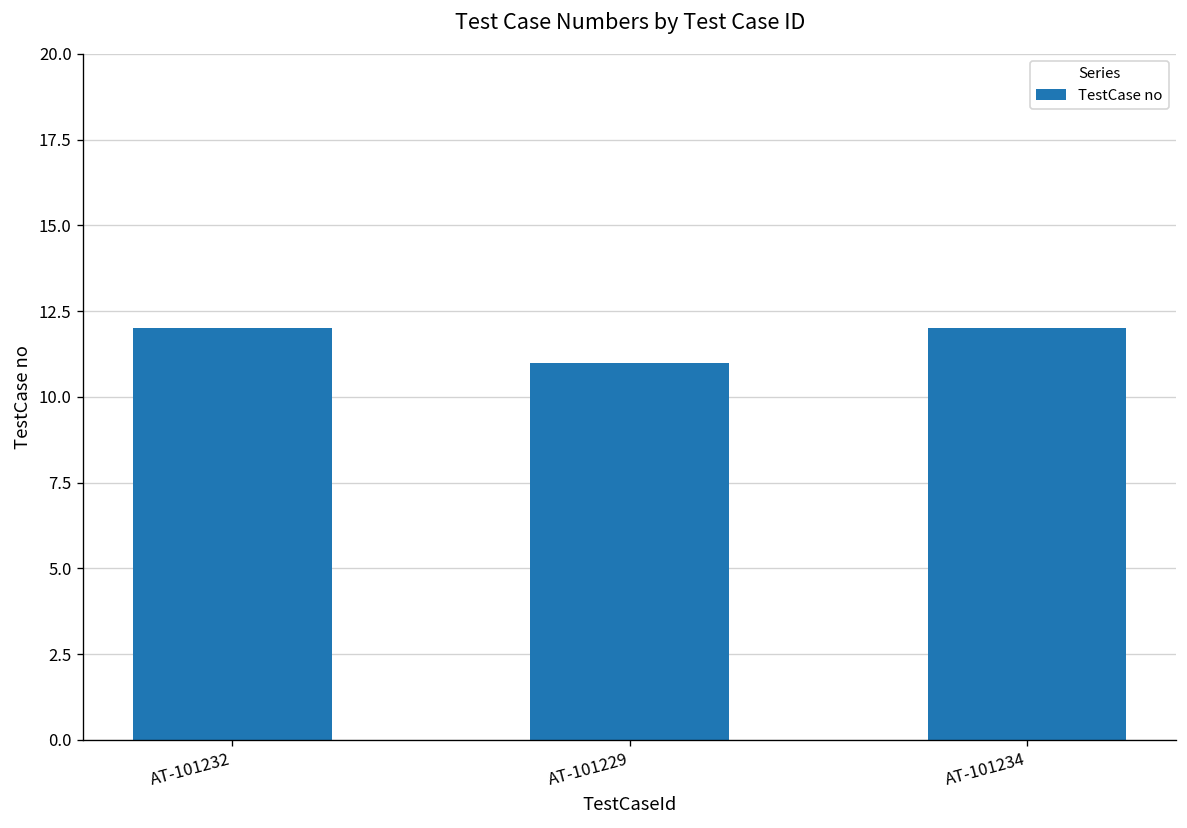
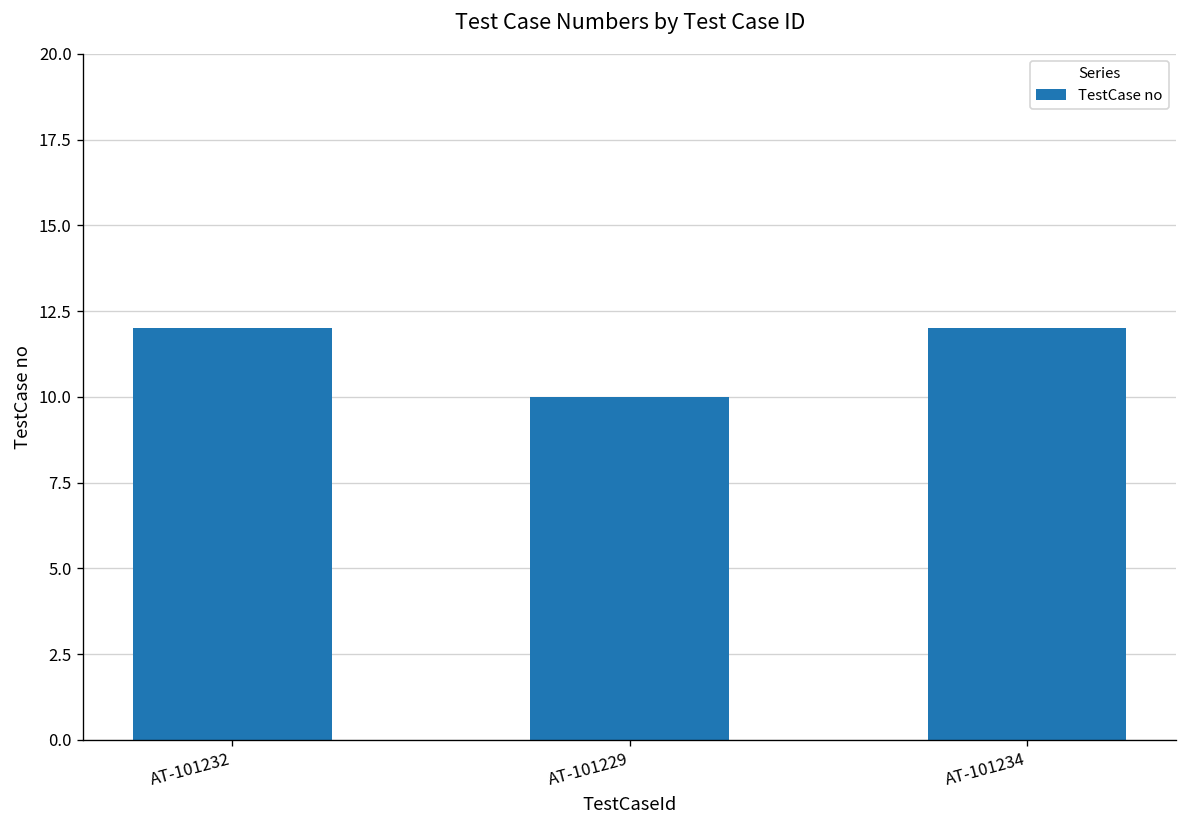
AT-101229: 11 -> 10
